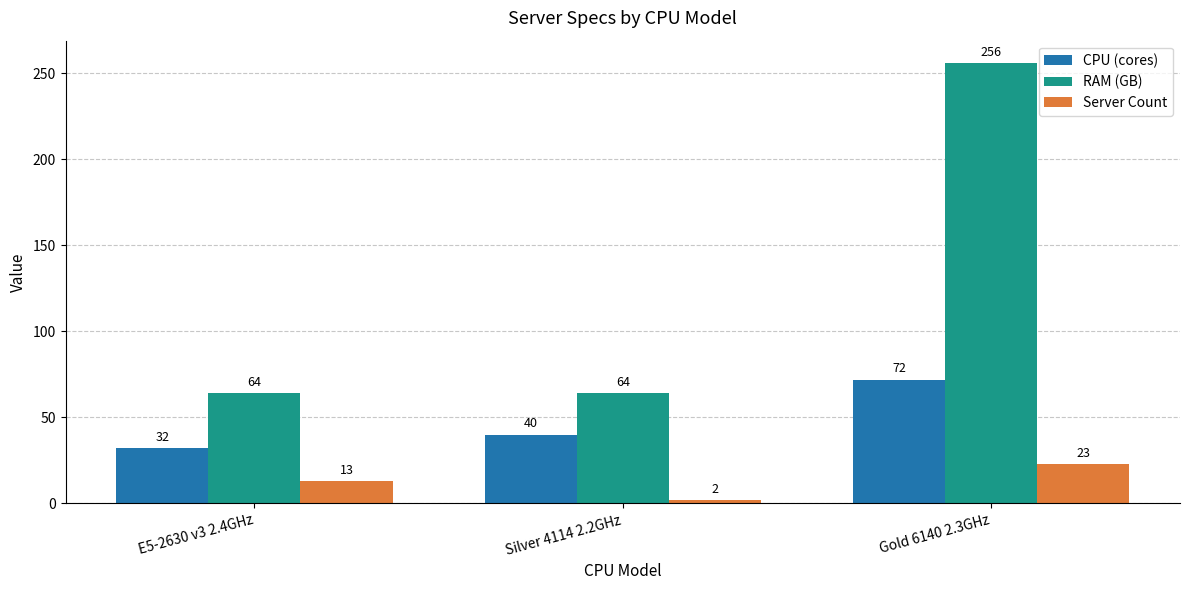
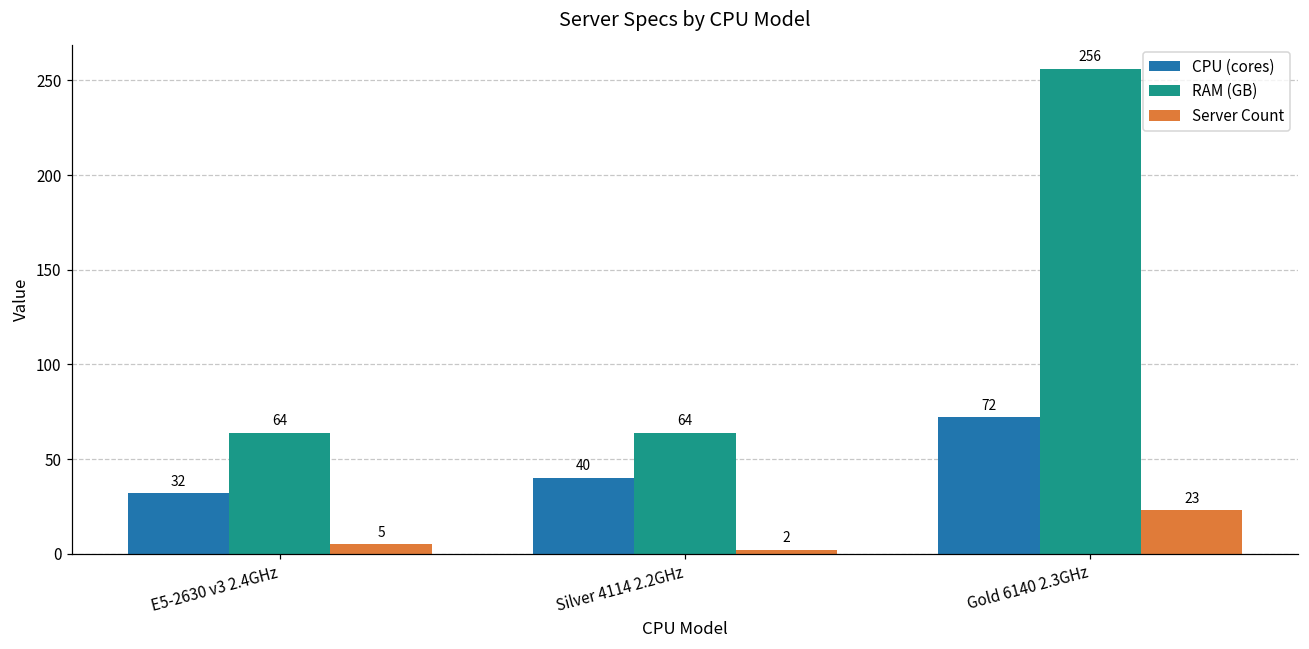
Server Count, E5-2630 v3 2.4GHz: 13 -> 5
